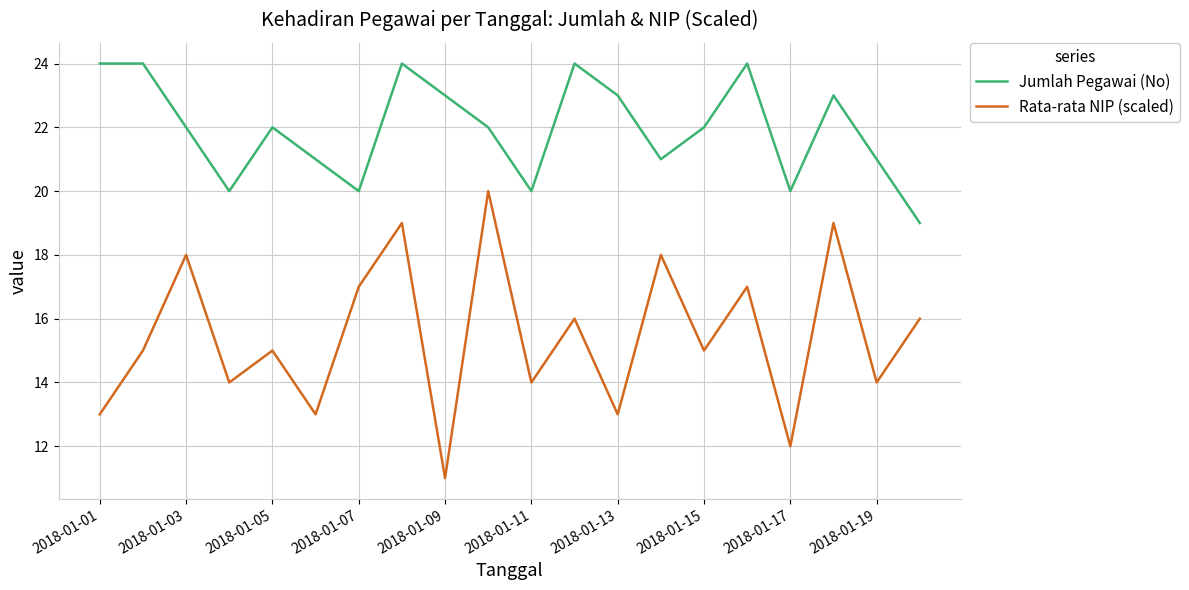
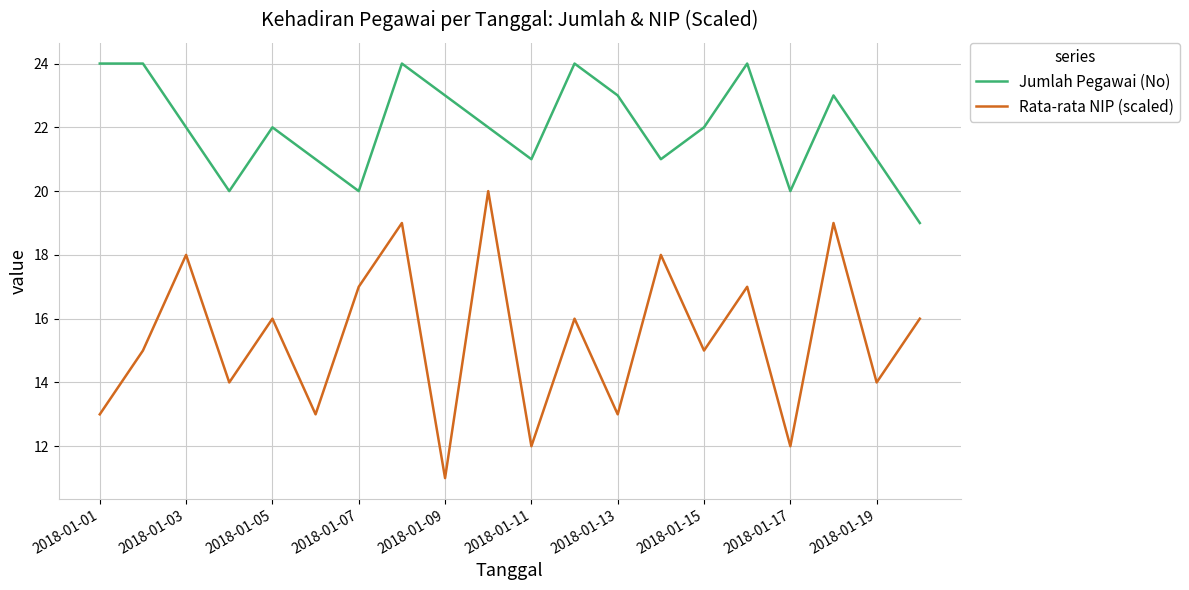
Rata-rata NIP (scaled), 2018-01-05: 15 -> 16
Jumlah Pegawai (No), 2018-01-11: 20 -> 21
Rata-rata NIP (scaled), 2018-01-11: 14 -> 12
